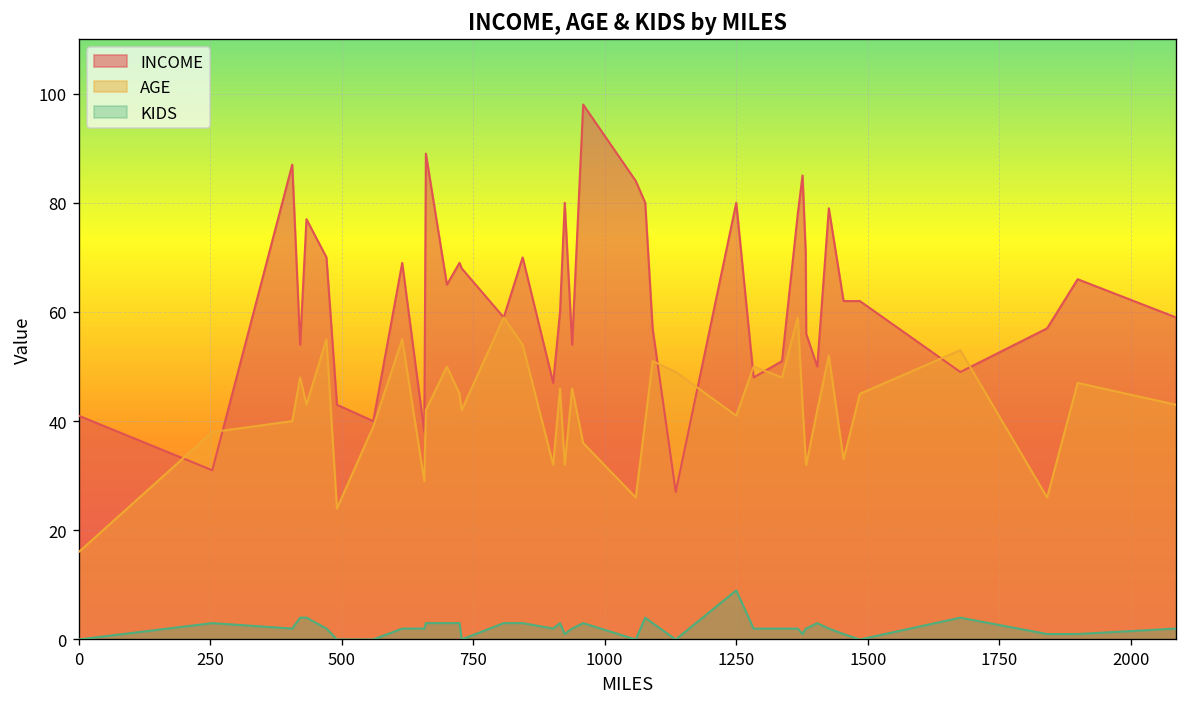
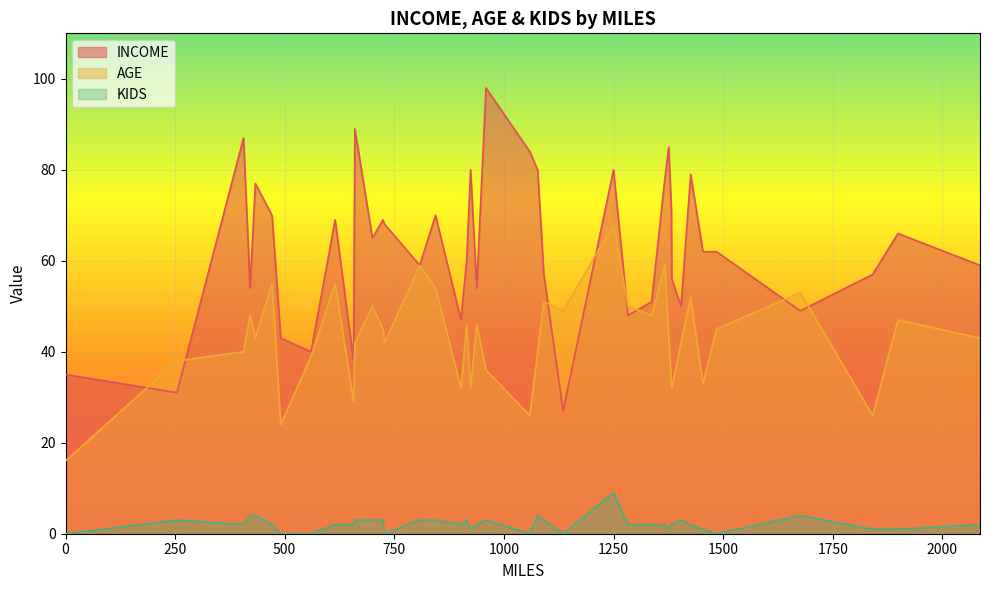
INCOME, 0: 41 -> 35
AGE, 1250: 41 -> 68
